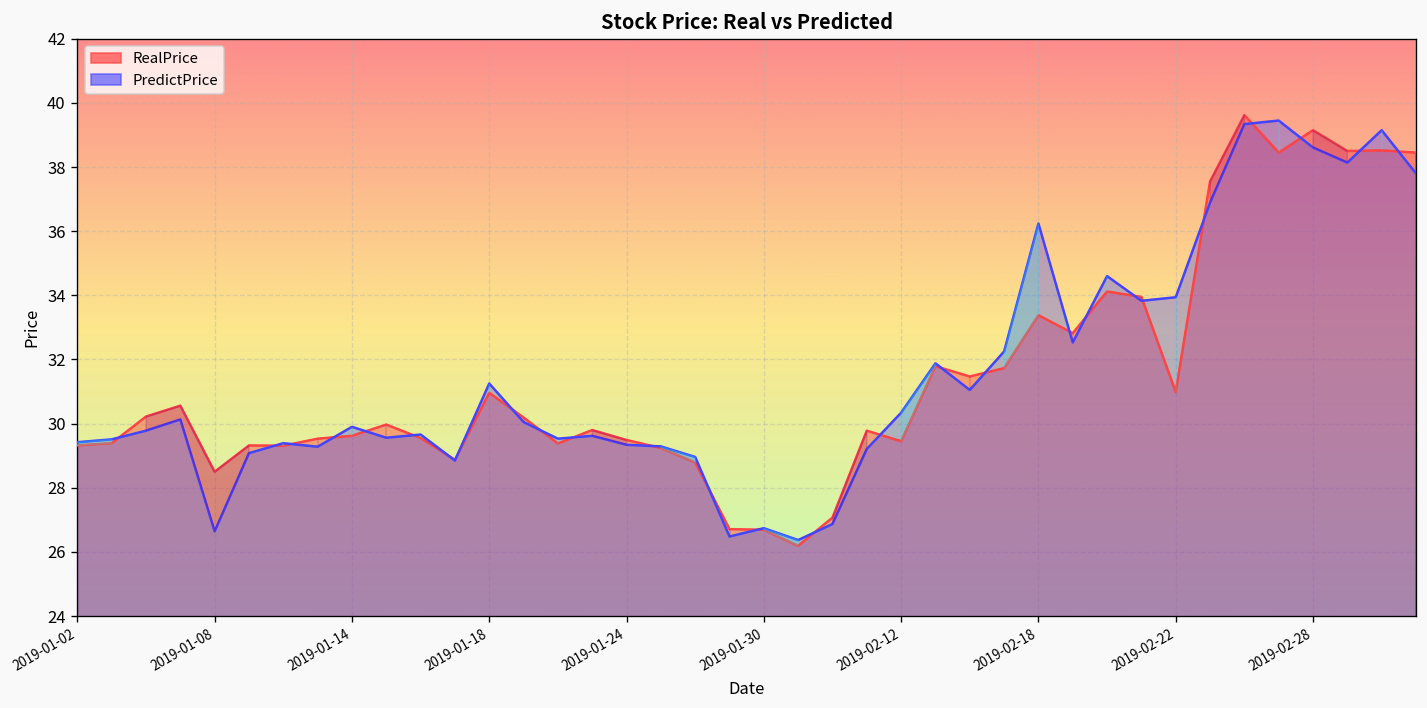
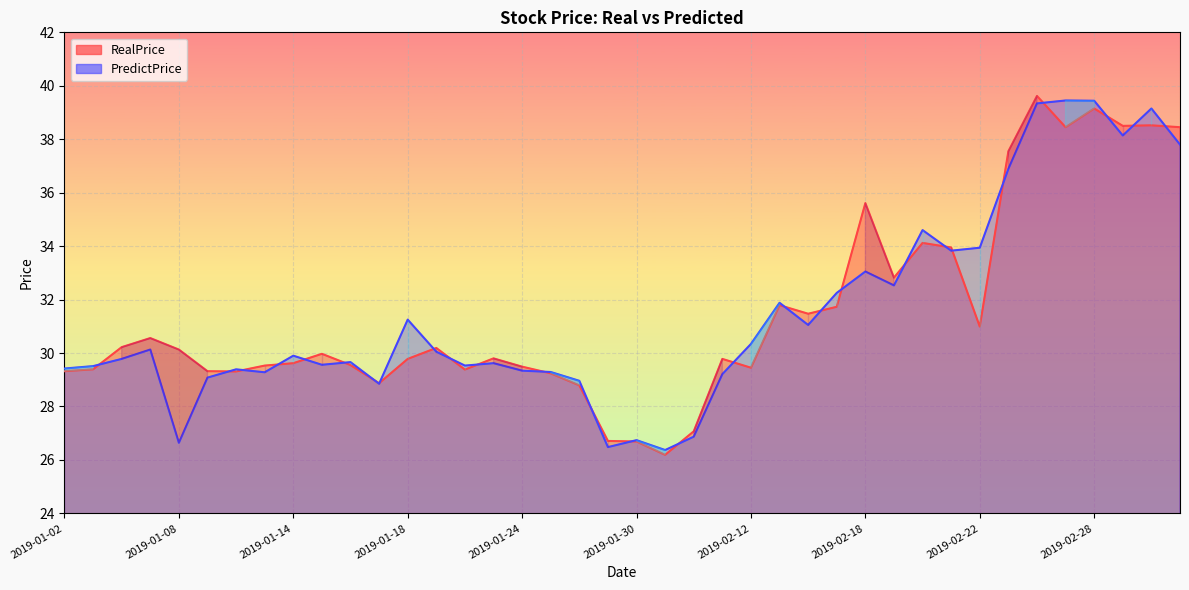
RealPrice, 2019-01-08: 28.5 -> 30.1
RealPrice, 2019-01-18: 31.0 -> 29.8
RealPrice, 2019-02-18: 33.4 -> 35.6
PredictPrice, 2019-02-18: 36.2 -> 33.1
PredictPrice, 2019-02-28: 38.6 -> 39.4
